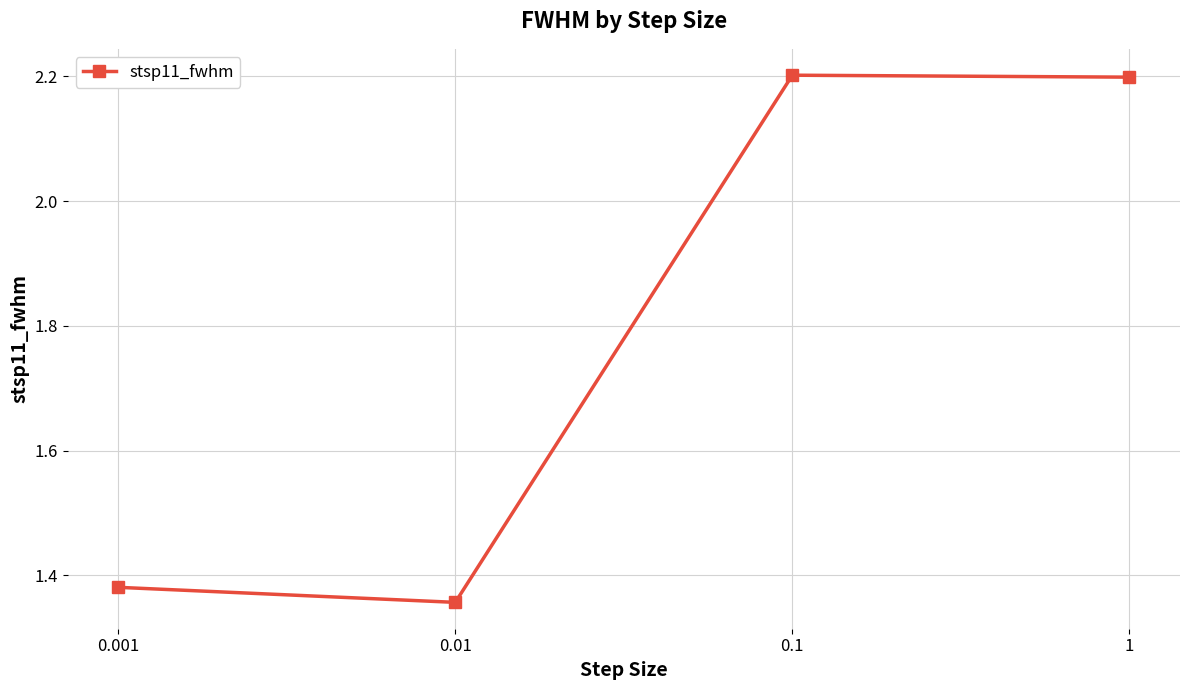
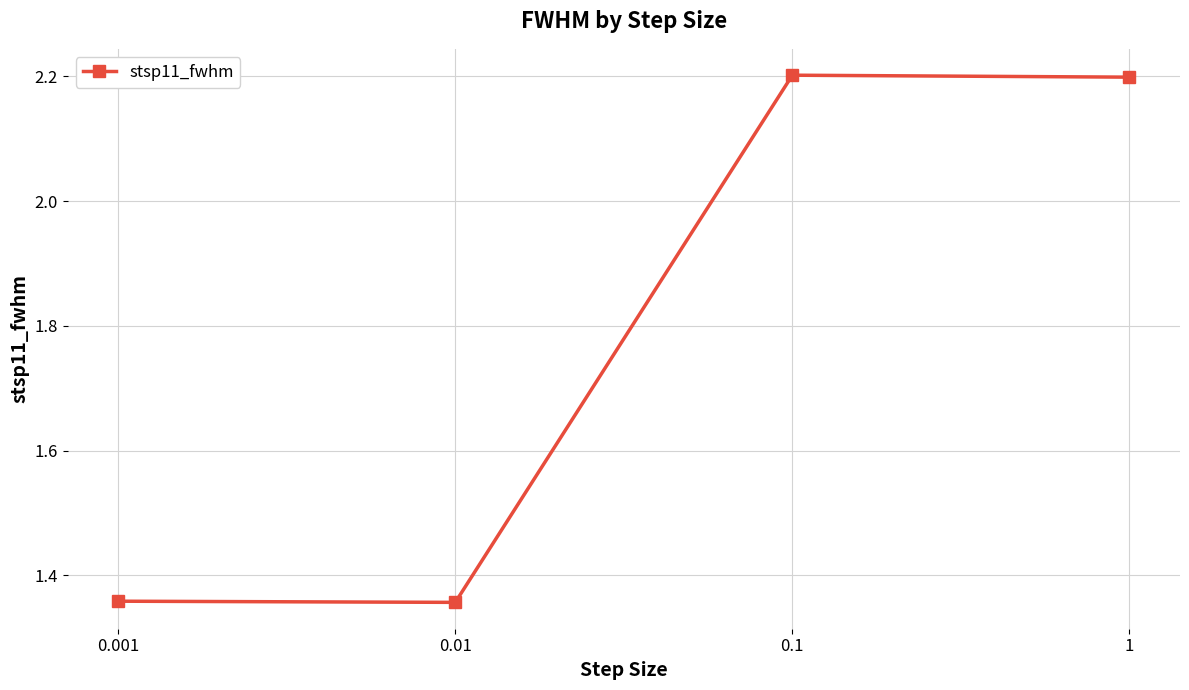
0.001: 1.38 -> 1.36
